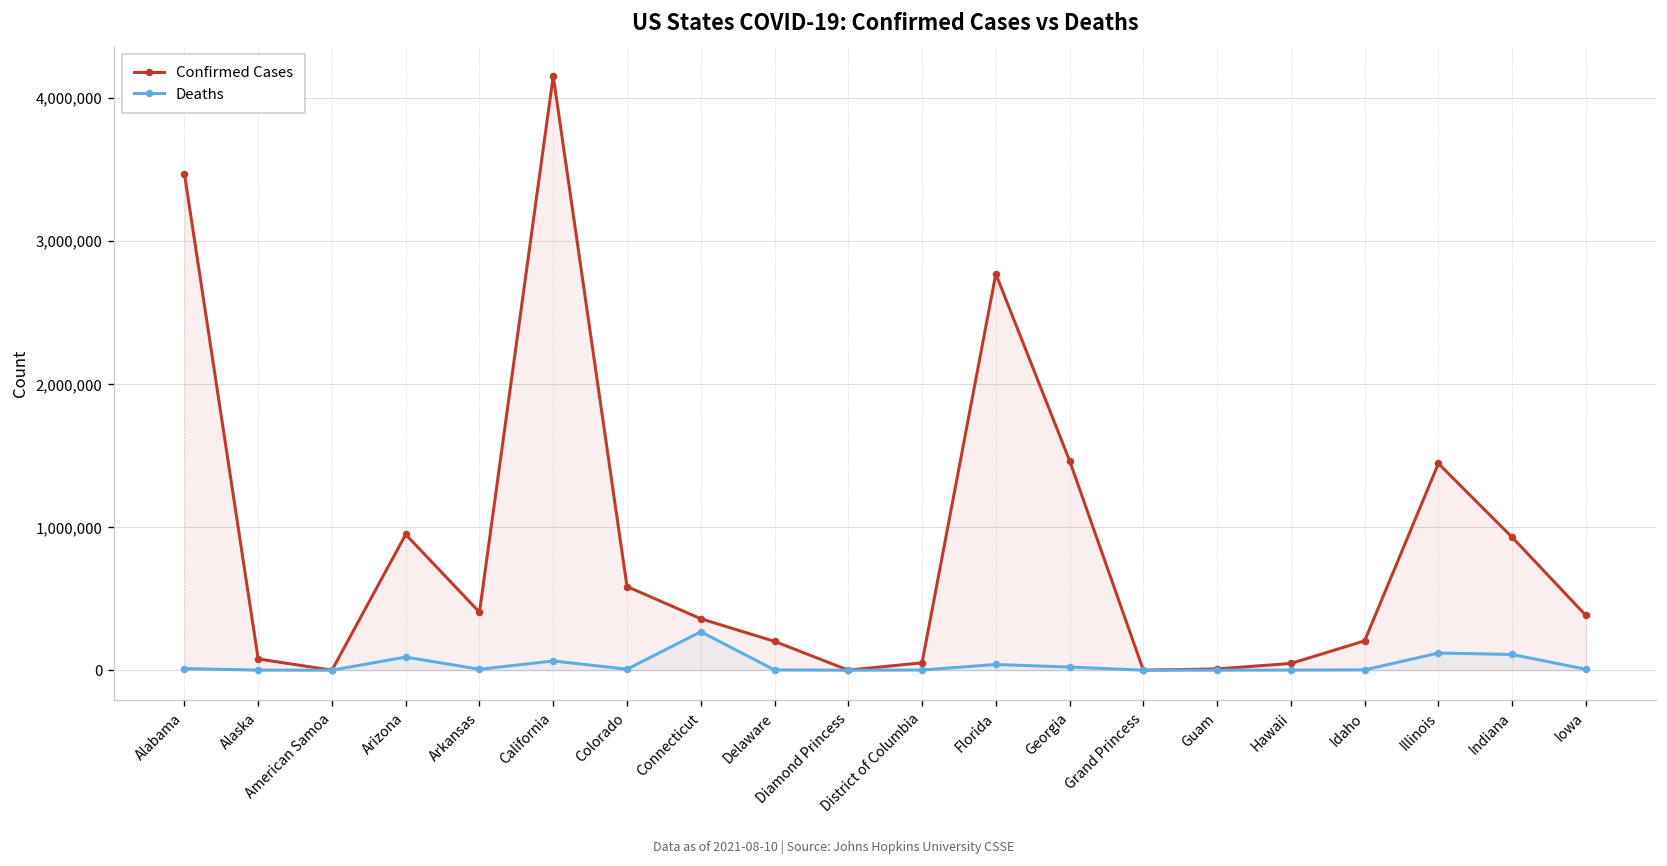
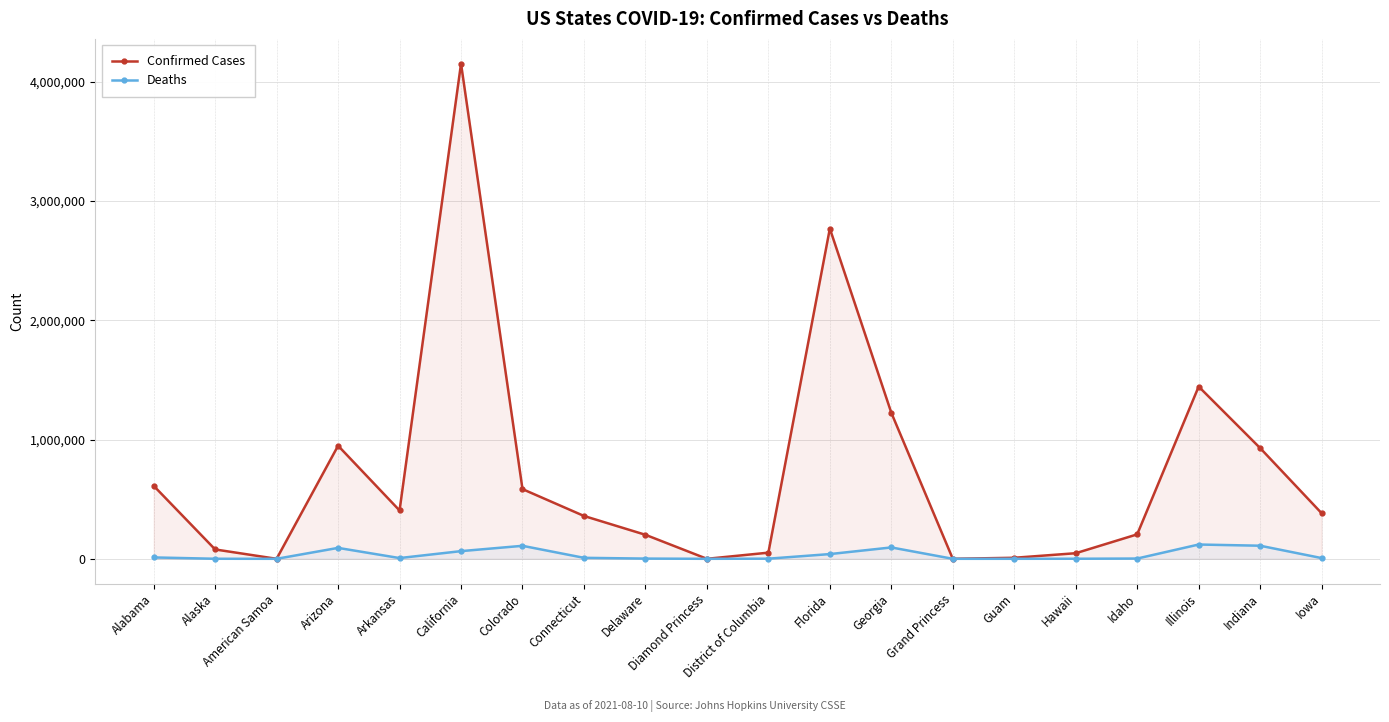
Confirmed Cases, Alabama: 3,470,000 -> 610,000
Deaths, Colorado: 10,000 -> 110,000
Deaths, Connecticut: 270,000 -> 10,000
Confirmed Cases, Georgia: 1,460,000 -> 1,220,000
Deaths, Georgia: 20,000 -> 100,000
